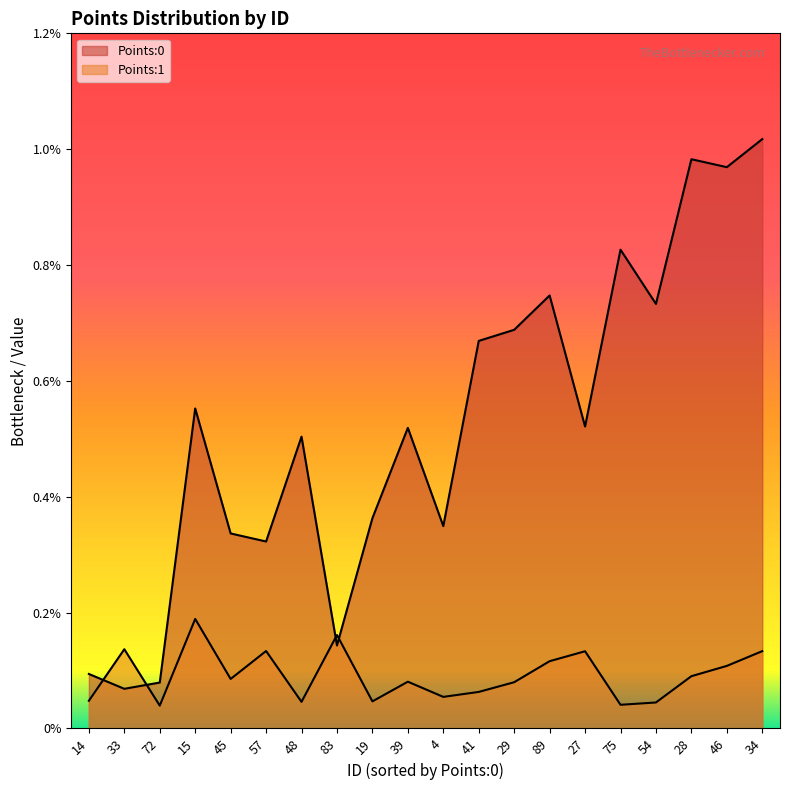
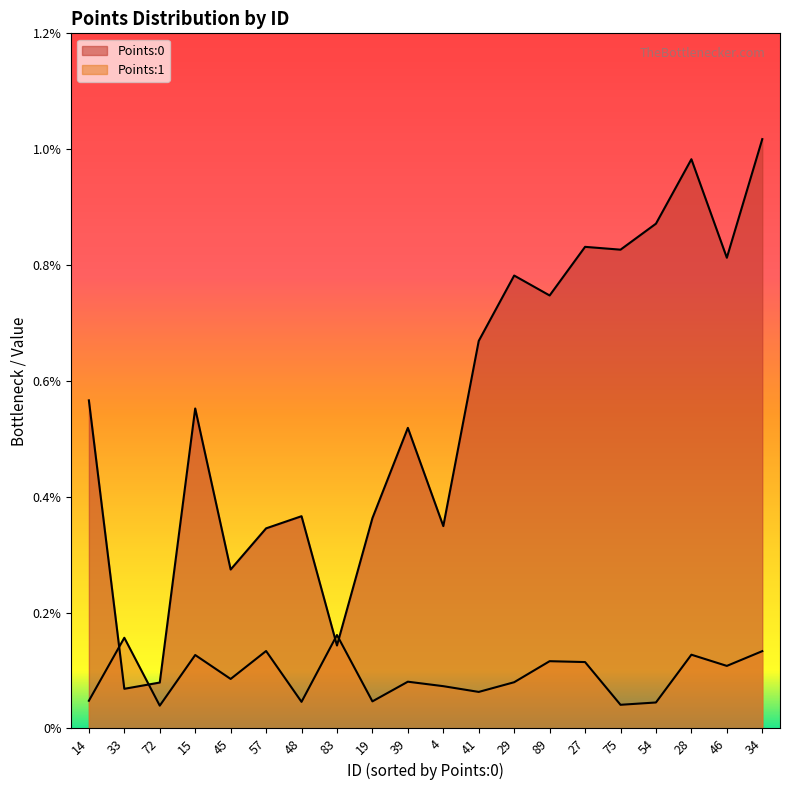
Points:0, 14: 0.09% -> 0.57%
Points:1, 33: 0.14% -> 0.16%
Points:1, 15: 0.19% -> 0.13%
Points:0, 45: 0.34% -> 0.27%
Points:0, 57: 0.32% -> 0.35%
Points:0, 48: 0.50% -> 0.37%
Points:1, 4: 0.05% -> 0.07%
Points:0, 29: 0.69% -> 0.78%
Points:0, 27: 0.52% -> 0.83%
Points:1, 27: 0.13% -> 0.11%
Points:0, 54: 0.73% -> 0.87%
Points:1, 28: 0.09% -> 0.13%
Points:0, 46: 0.97% -> 0.81%
